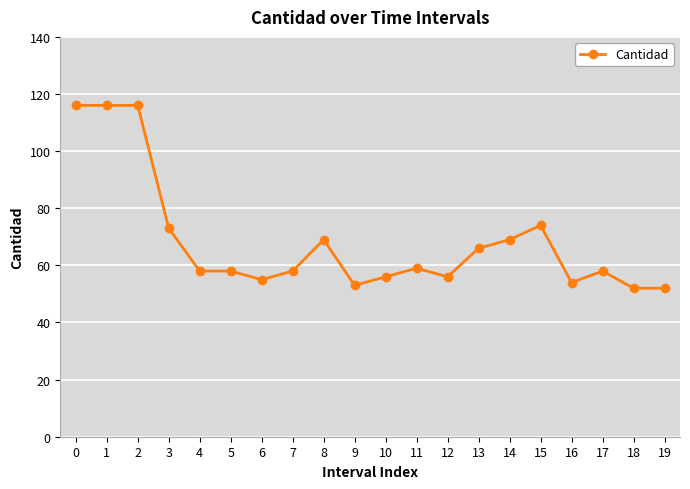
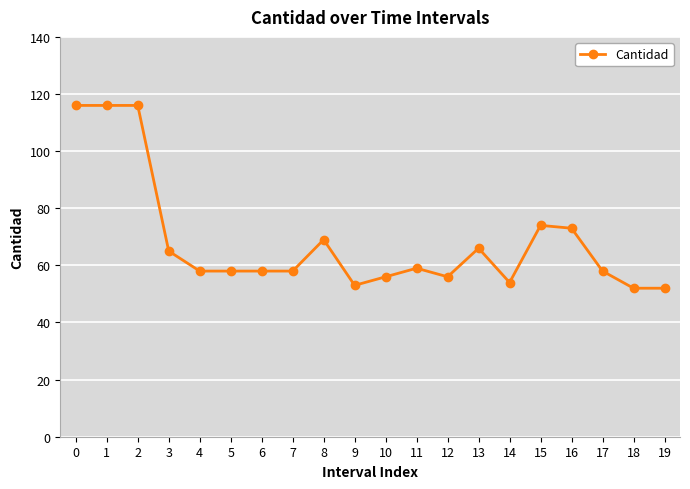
3: 73 -> 65
6: 55 -> 58
14: 69 -> 54
16: 54 -> 73
